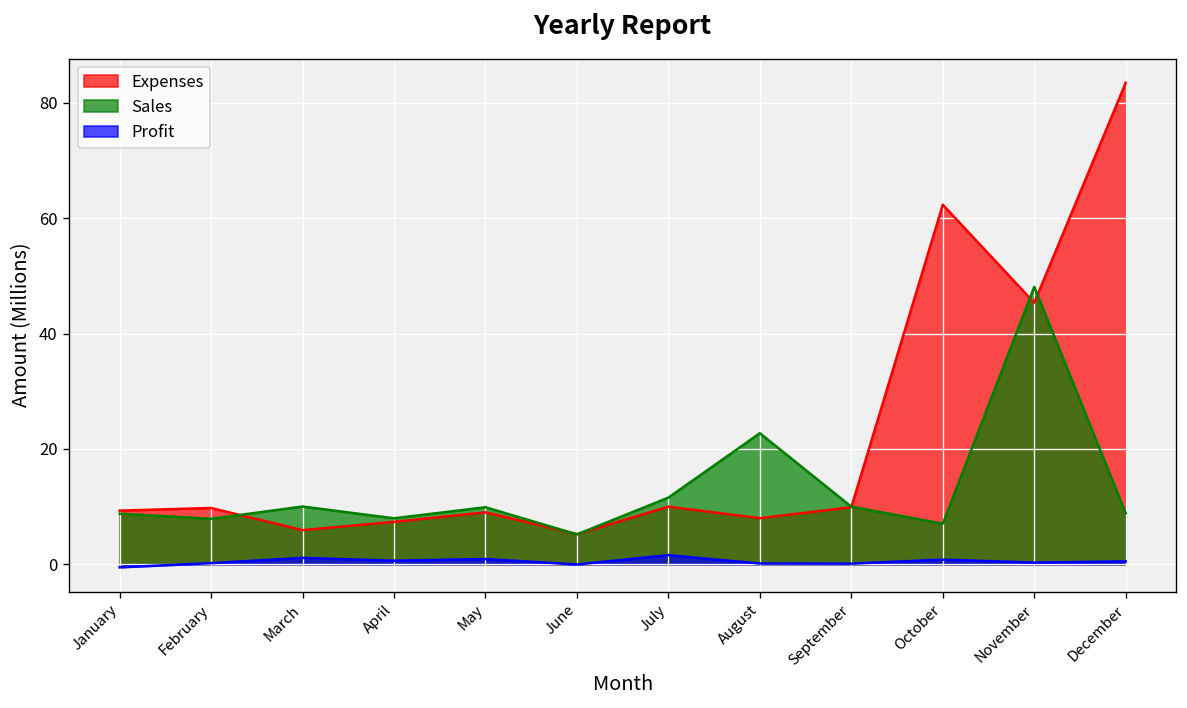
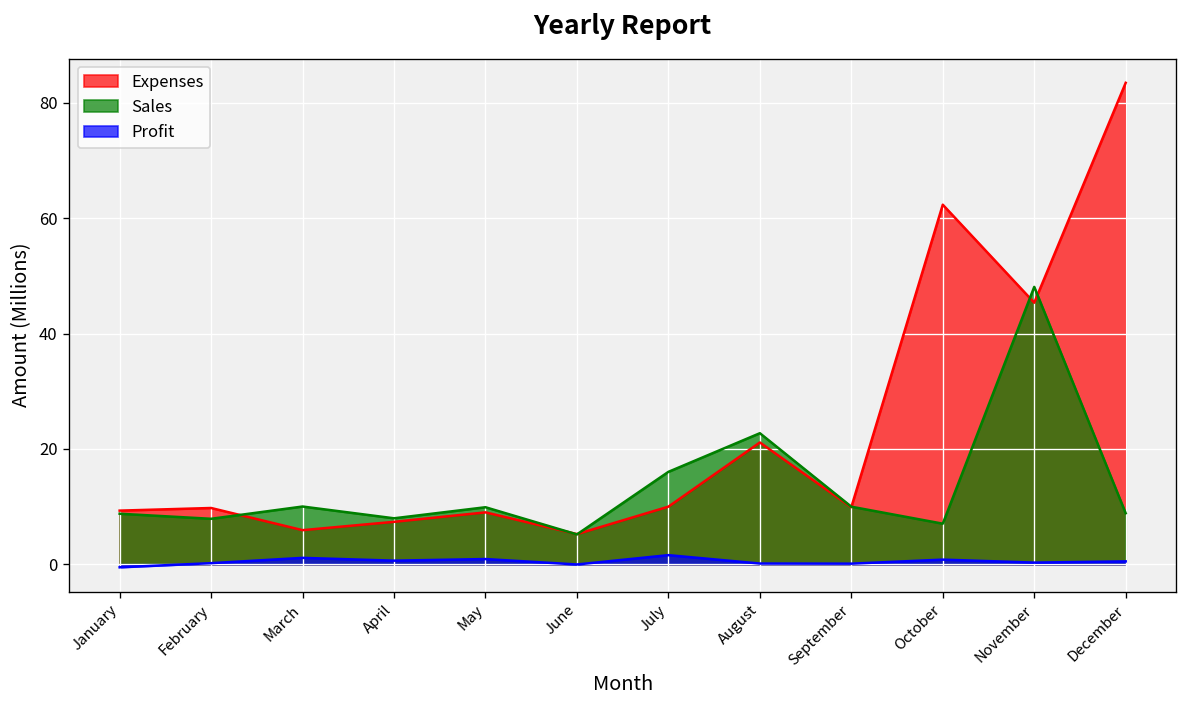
Sales, July: 12 -> 16
Expenses, August: 8 -> 21
